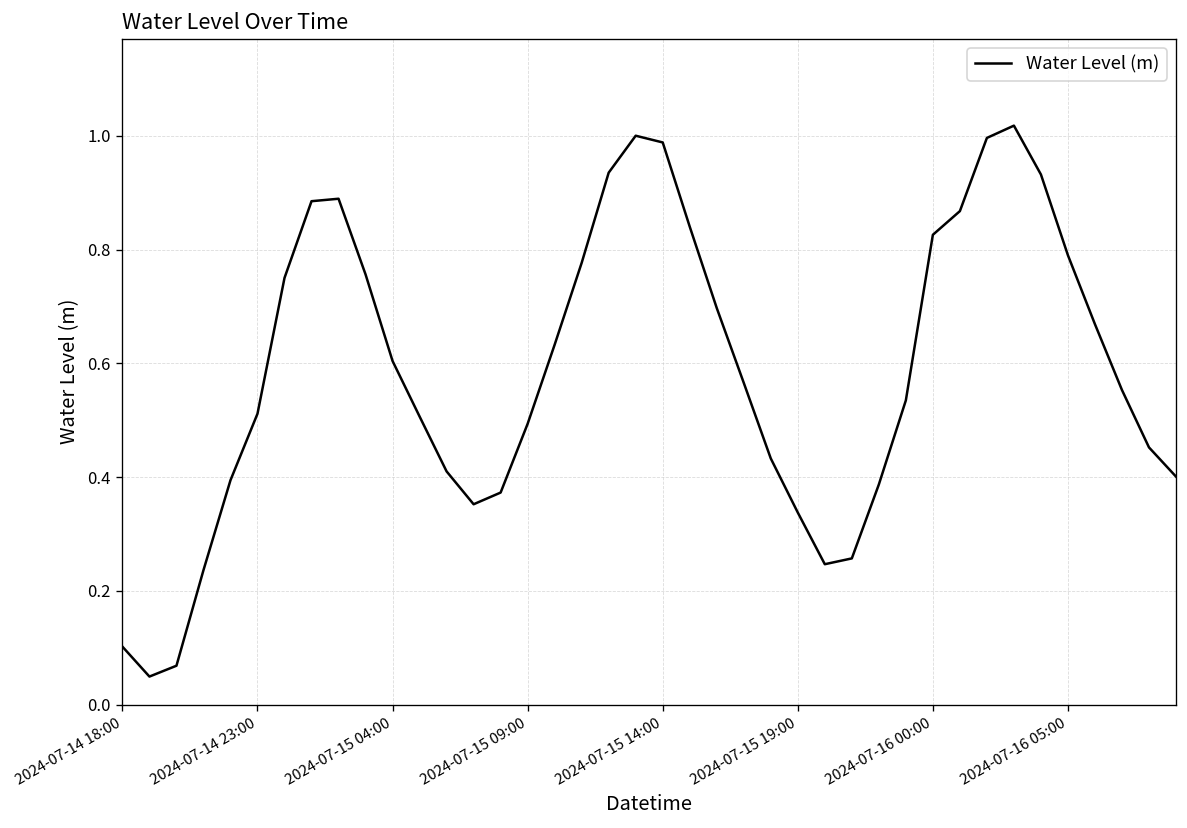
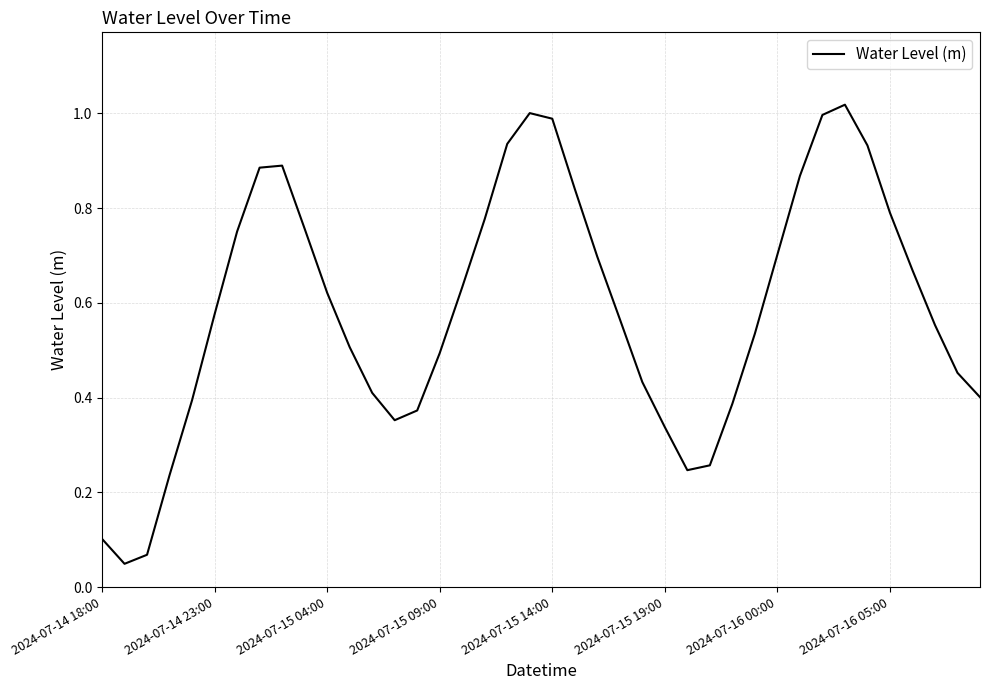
2024-07-14 23:00: 0.51 -> 0.58
2024-07-15 04:00: 0.60 -> 0.62
2024-07-16 00:00: 0.83 -> 0.70
